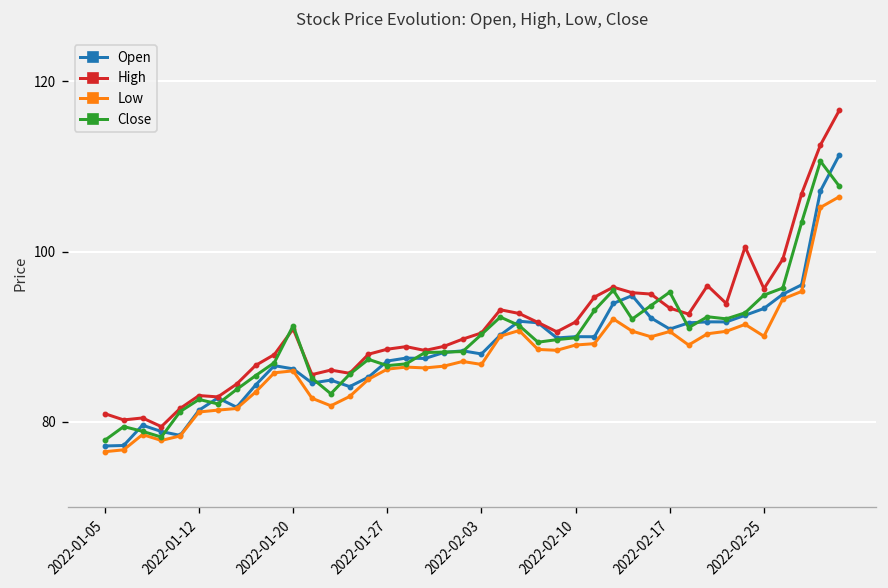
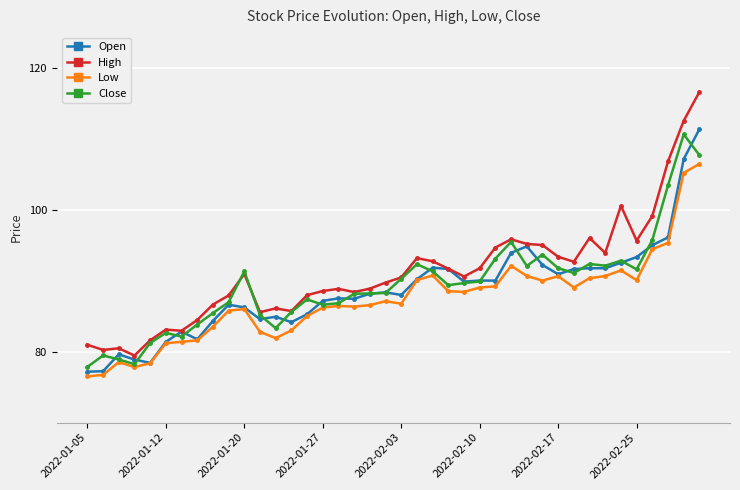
Close, 2022-02-17: 95 -> 92
Close, 2022-02-25: 95 -> 92
